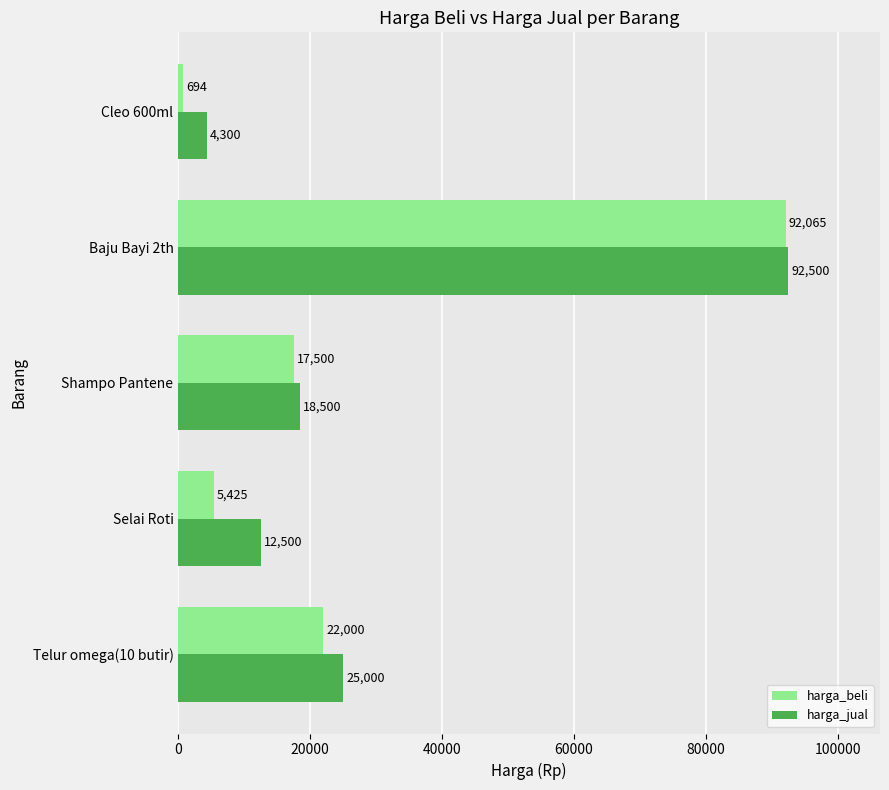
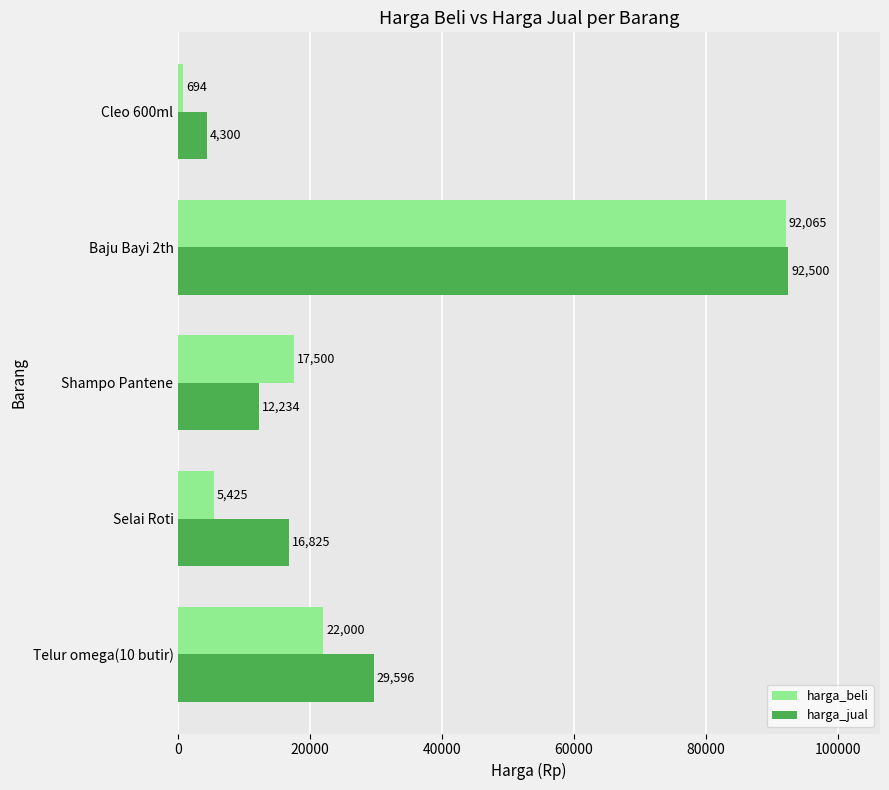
harga_jual, Shampo Pantene: 18,500 -> 12,234
harga_jual, Selai Roti: 12,500 -> 16,825
harga_jual, Telur omega(10 butir): 25,000 -> 29,596
